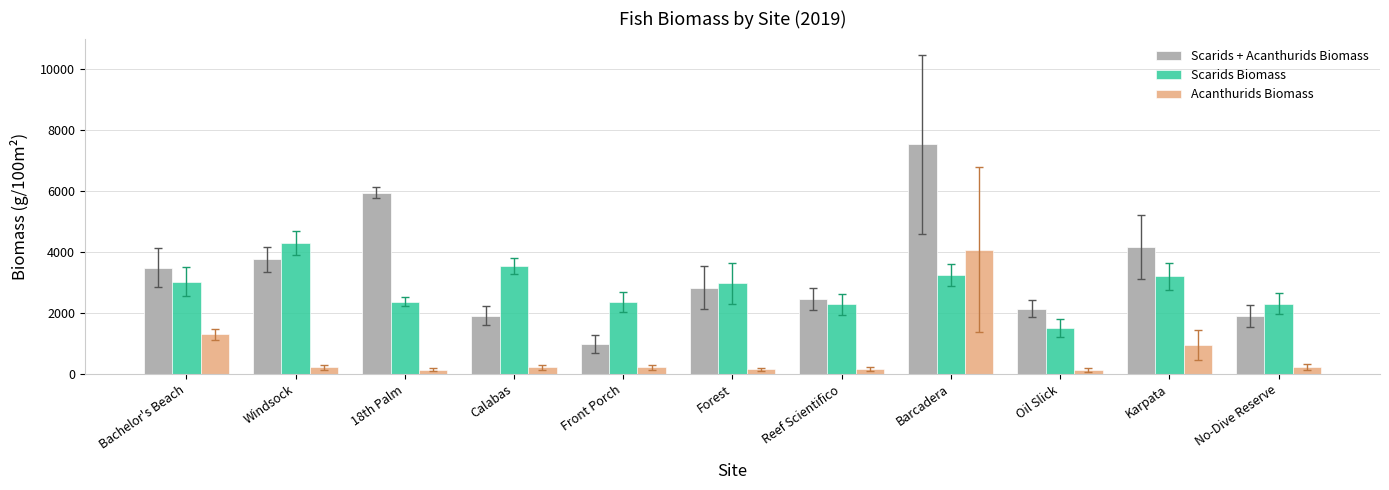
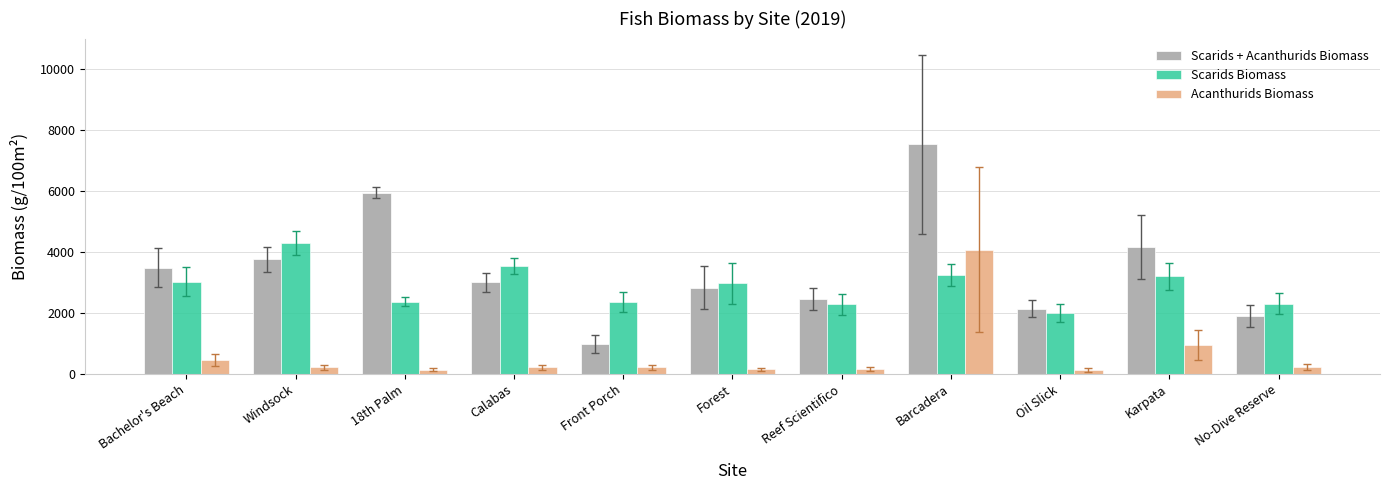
Acanthurids Biomass, Bachelor's Beach: 1300 -> 500
Scarids + Acanthurids Biomass, Calabas: 1900 -> 3000
Scarids Biomass, Oil Slick: 1500 -> 2000
